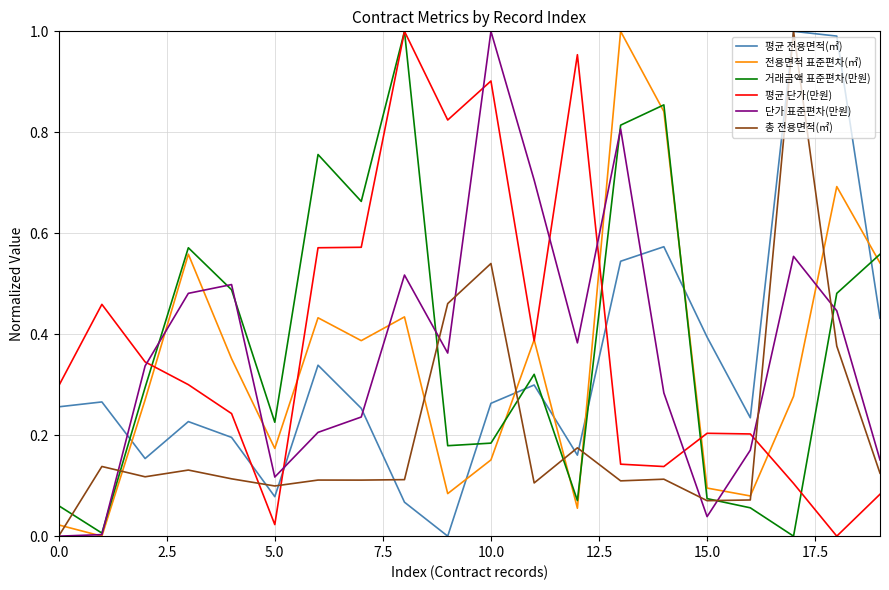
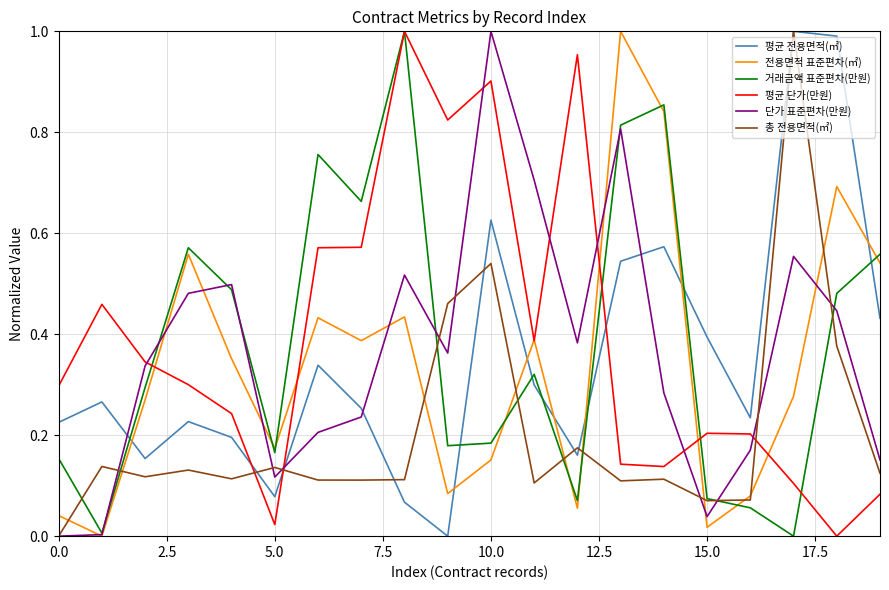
평균 전용면적(㎡), 0.0: 0.26 -> 0.23
전용면적 표준편차(㎡), 0.0: 0.02 -> 0.04
거래금액 표준편차(만원), 0.0: 0.06 -> 0.15
거래금액 표준편차(만원), 5.0: 0.23 -> 0.17
총 전용면적(㎡), 5.0: 0.10 -> 0.14
평균 전용면적(㎡), 10.0: 0.26 -> 0.63
전용면적 표준편차(㎡), 15.0: 0.10 -> 0.02
